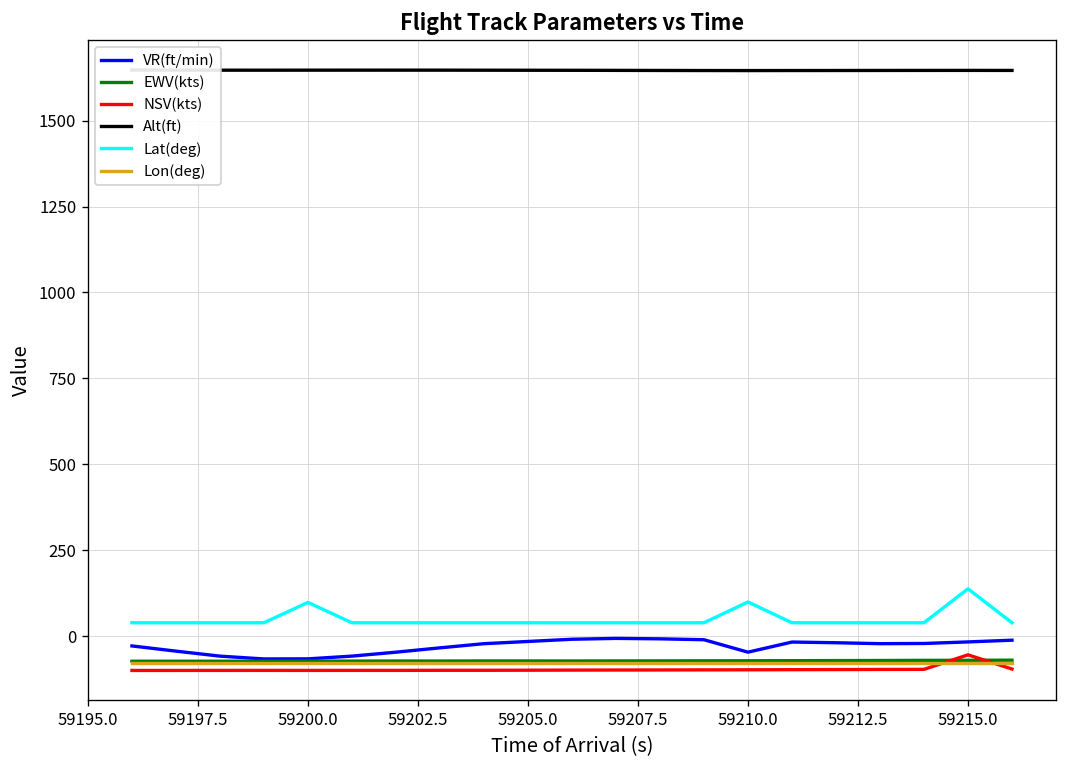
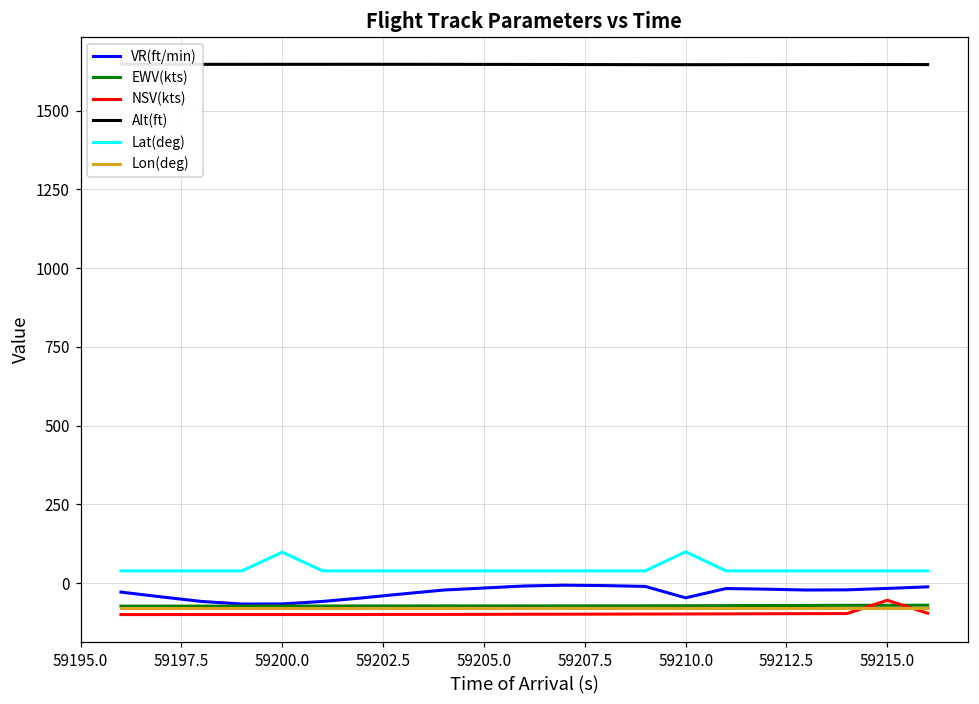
Lat(deg), 59215.0: 140 -> 40
